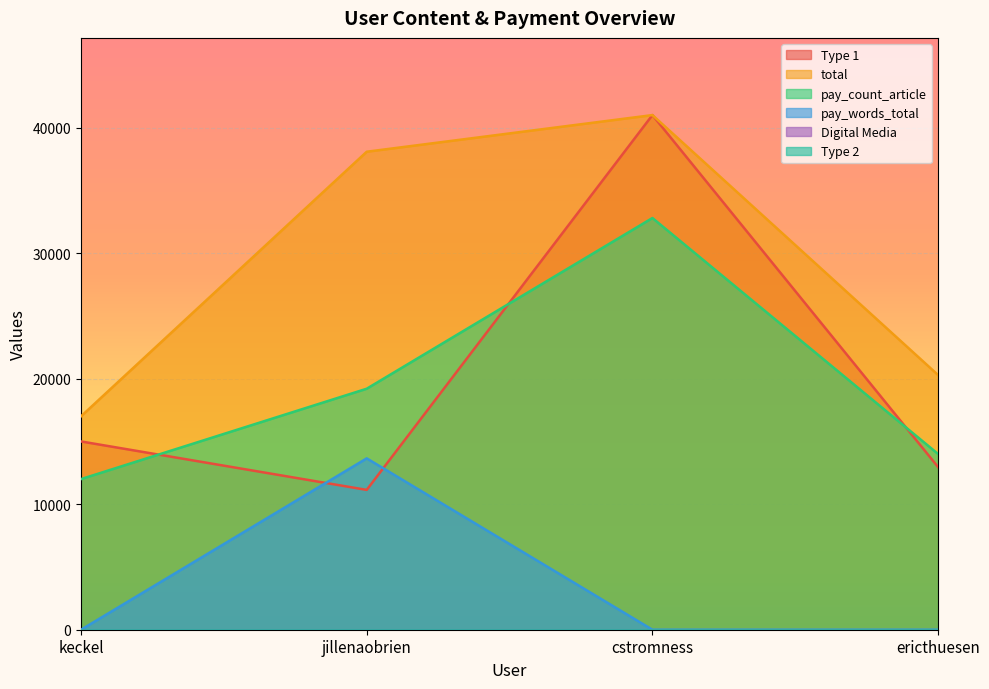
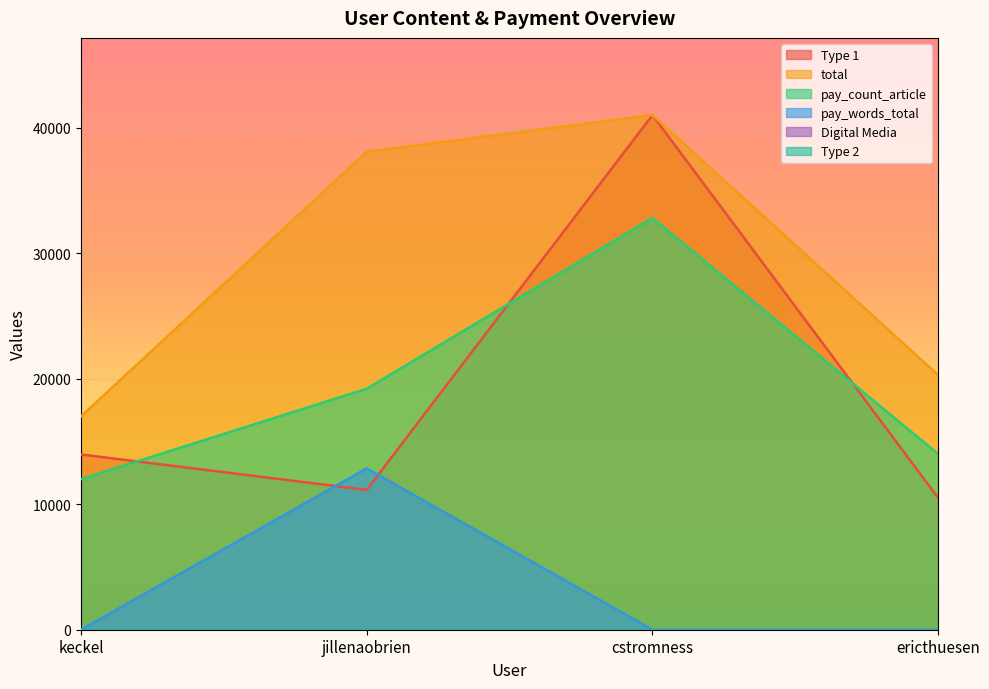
Type 1, keckel: 15000 -> 14000
pay_words_total, jillenaobrien: 13700 -> 12900
Type 1, ericthuesen: 13000 -> 10500
